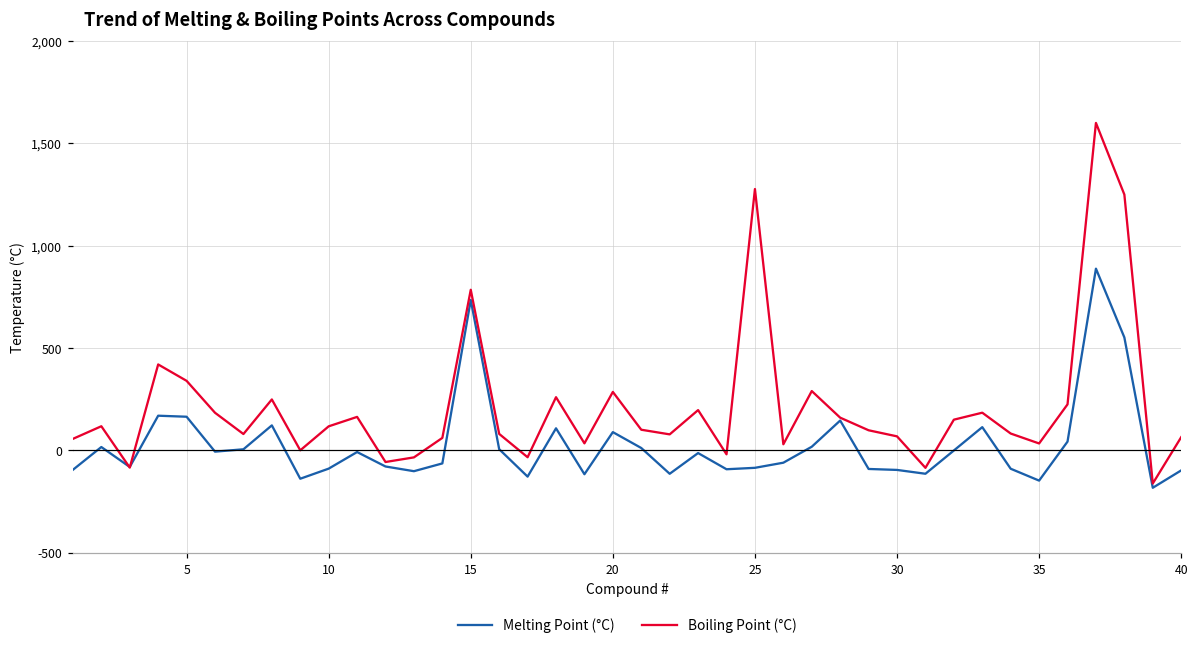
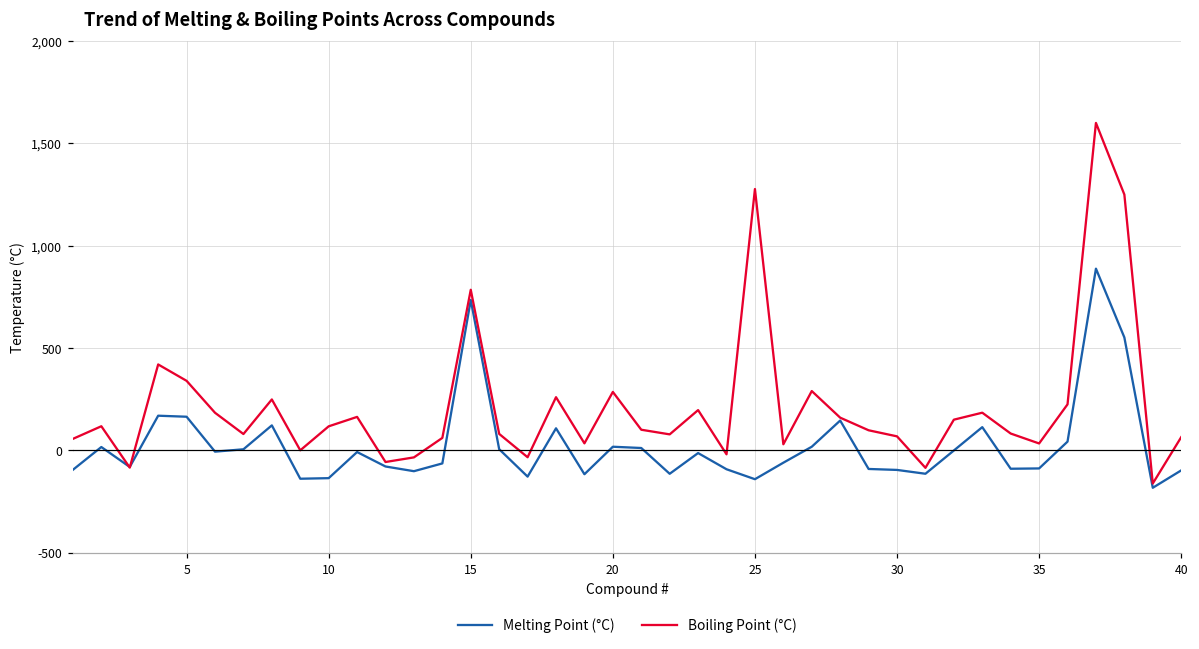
Melting Point (°C), 10: -90 -> -140
Melting Point (°C), 20: 90 -> 20
Melting Point (°C), 25: -90 -> -140
Melting Point (°C), 35: -150 -> -90
